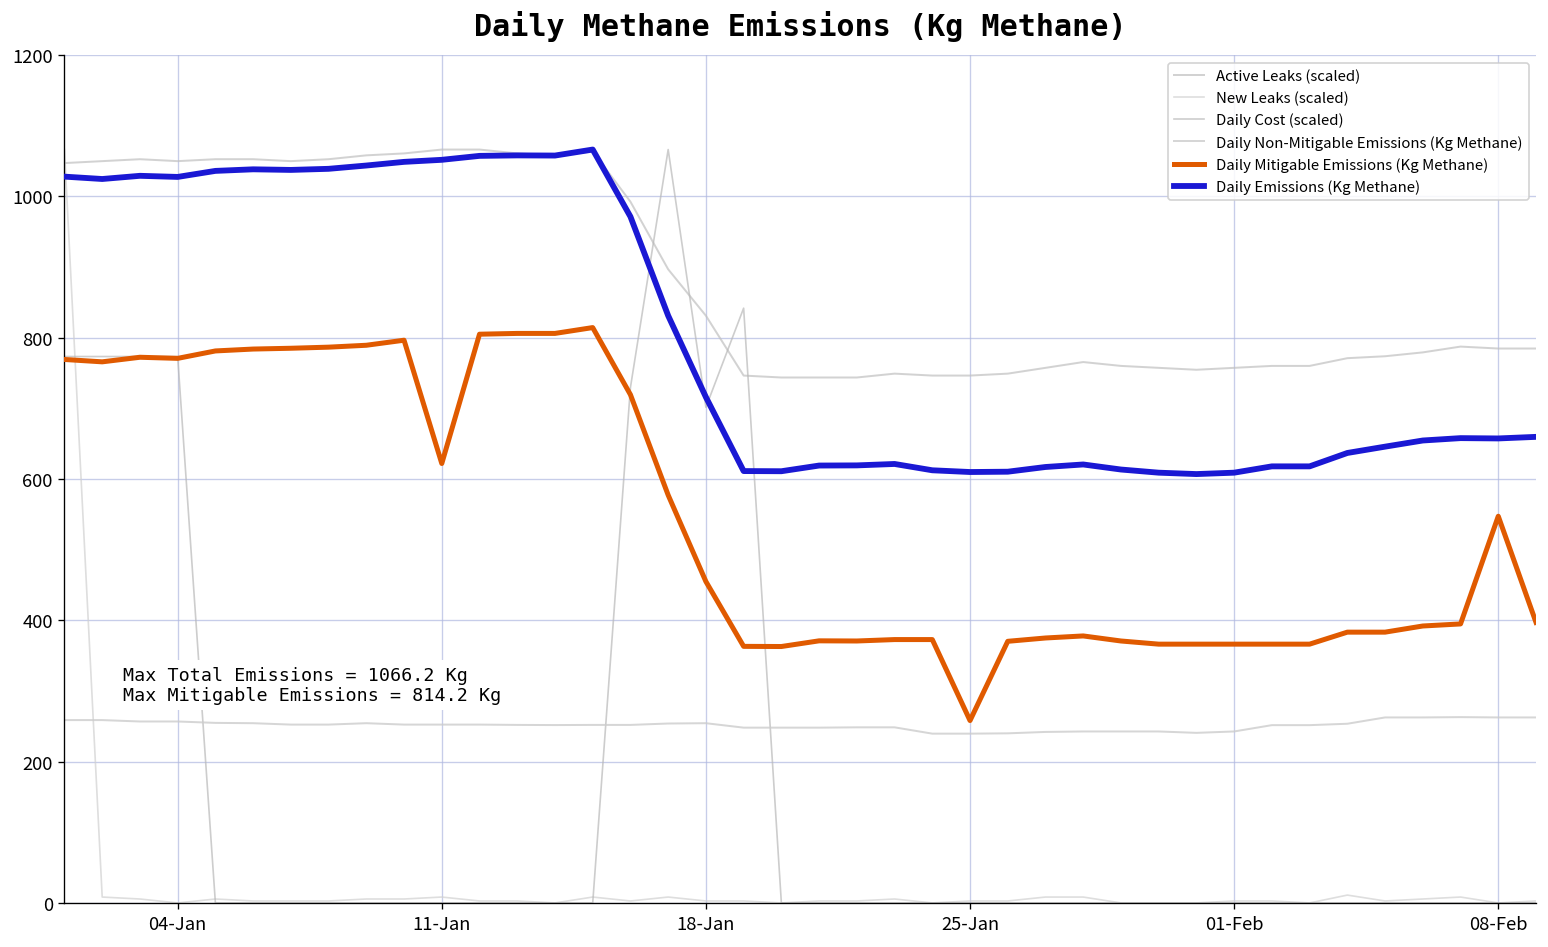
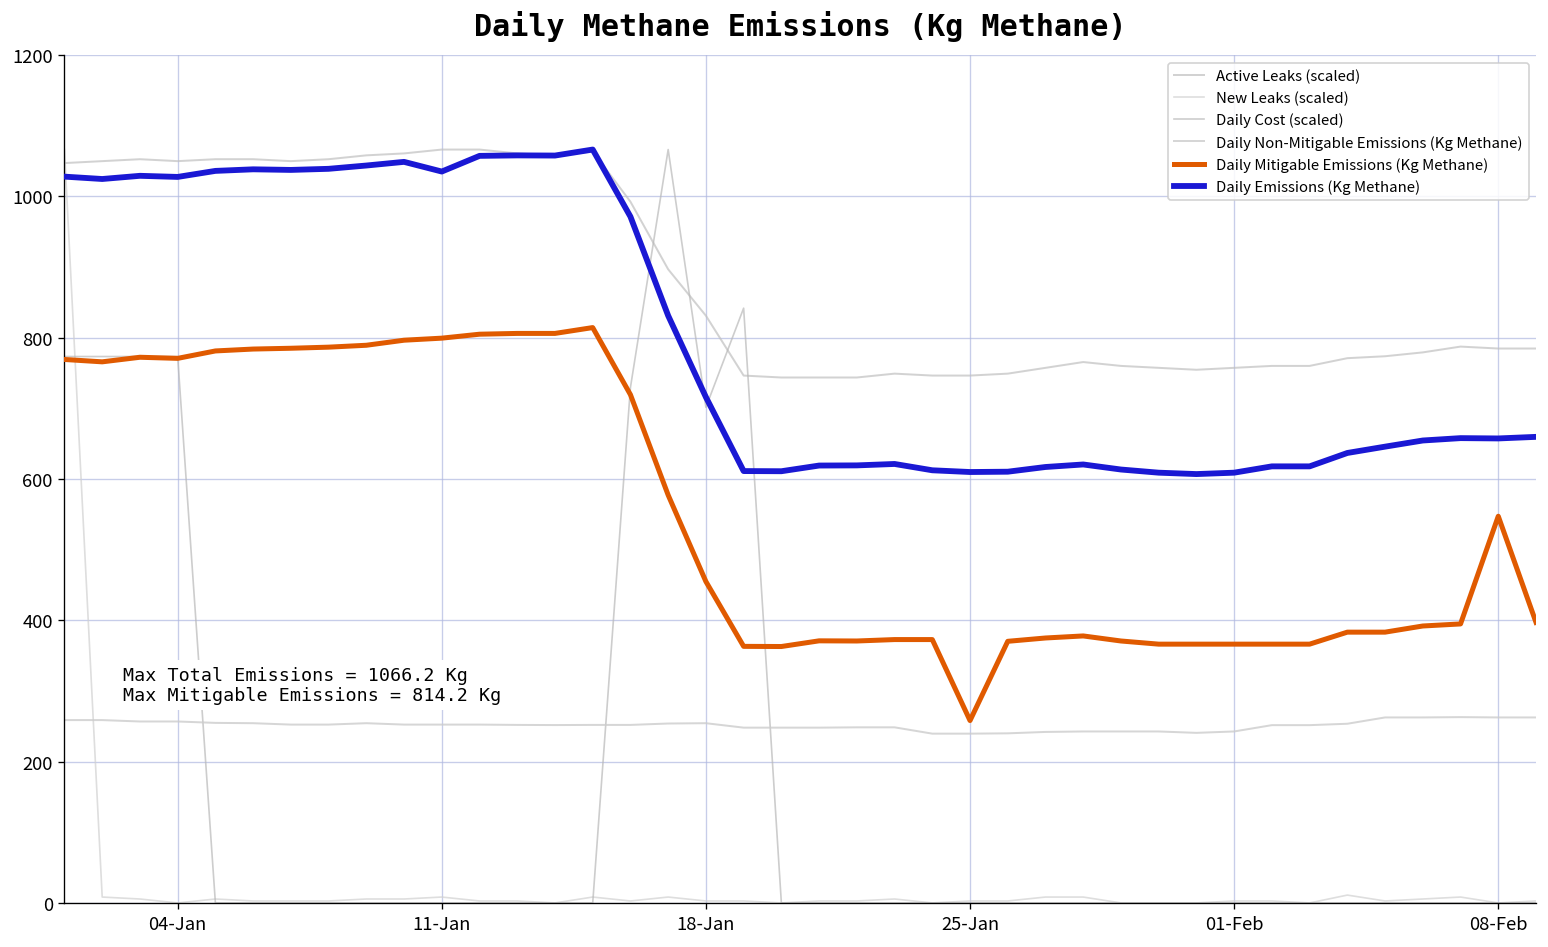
Daily Mitigable Emissions (Kg Methane), 11-Jan: 620 -> 800
Daily Emissions (Kg Methane), 11-Jan: 1050 -> 1040
